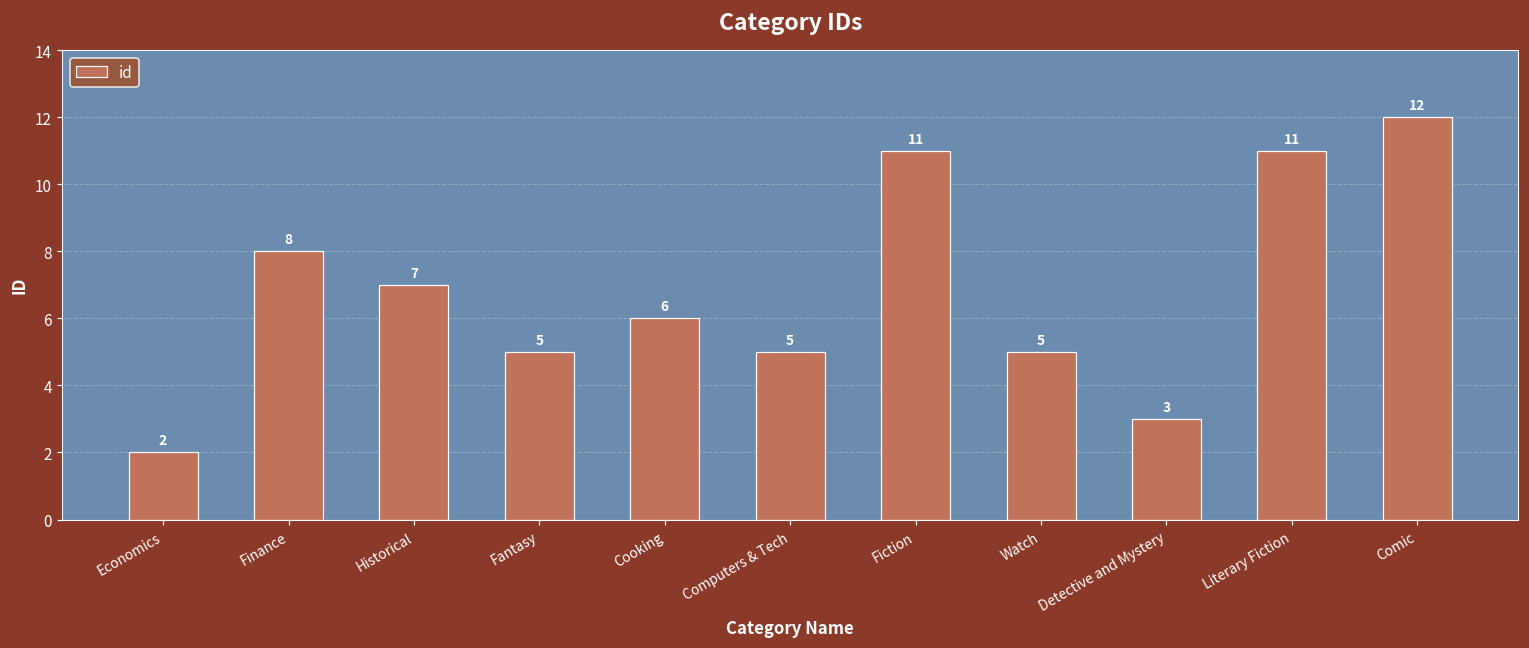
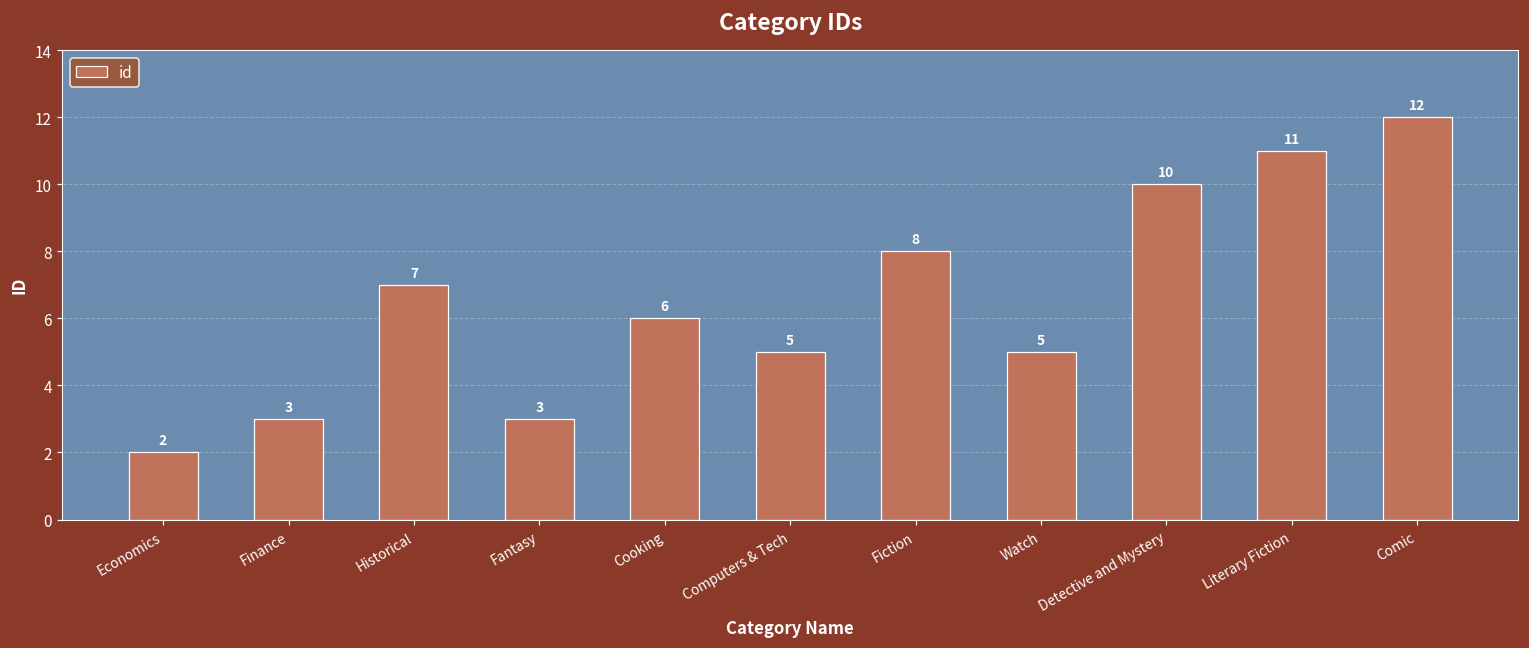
Finance: 8 -> 3
Fantasy: 5 -> 3
Fiction: 11 -> 8
Detective and Mystery: 3 -> 10
